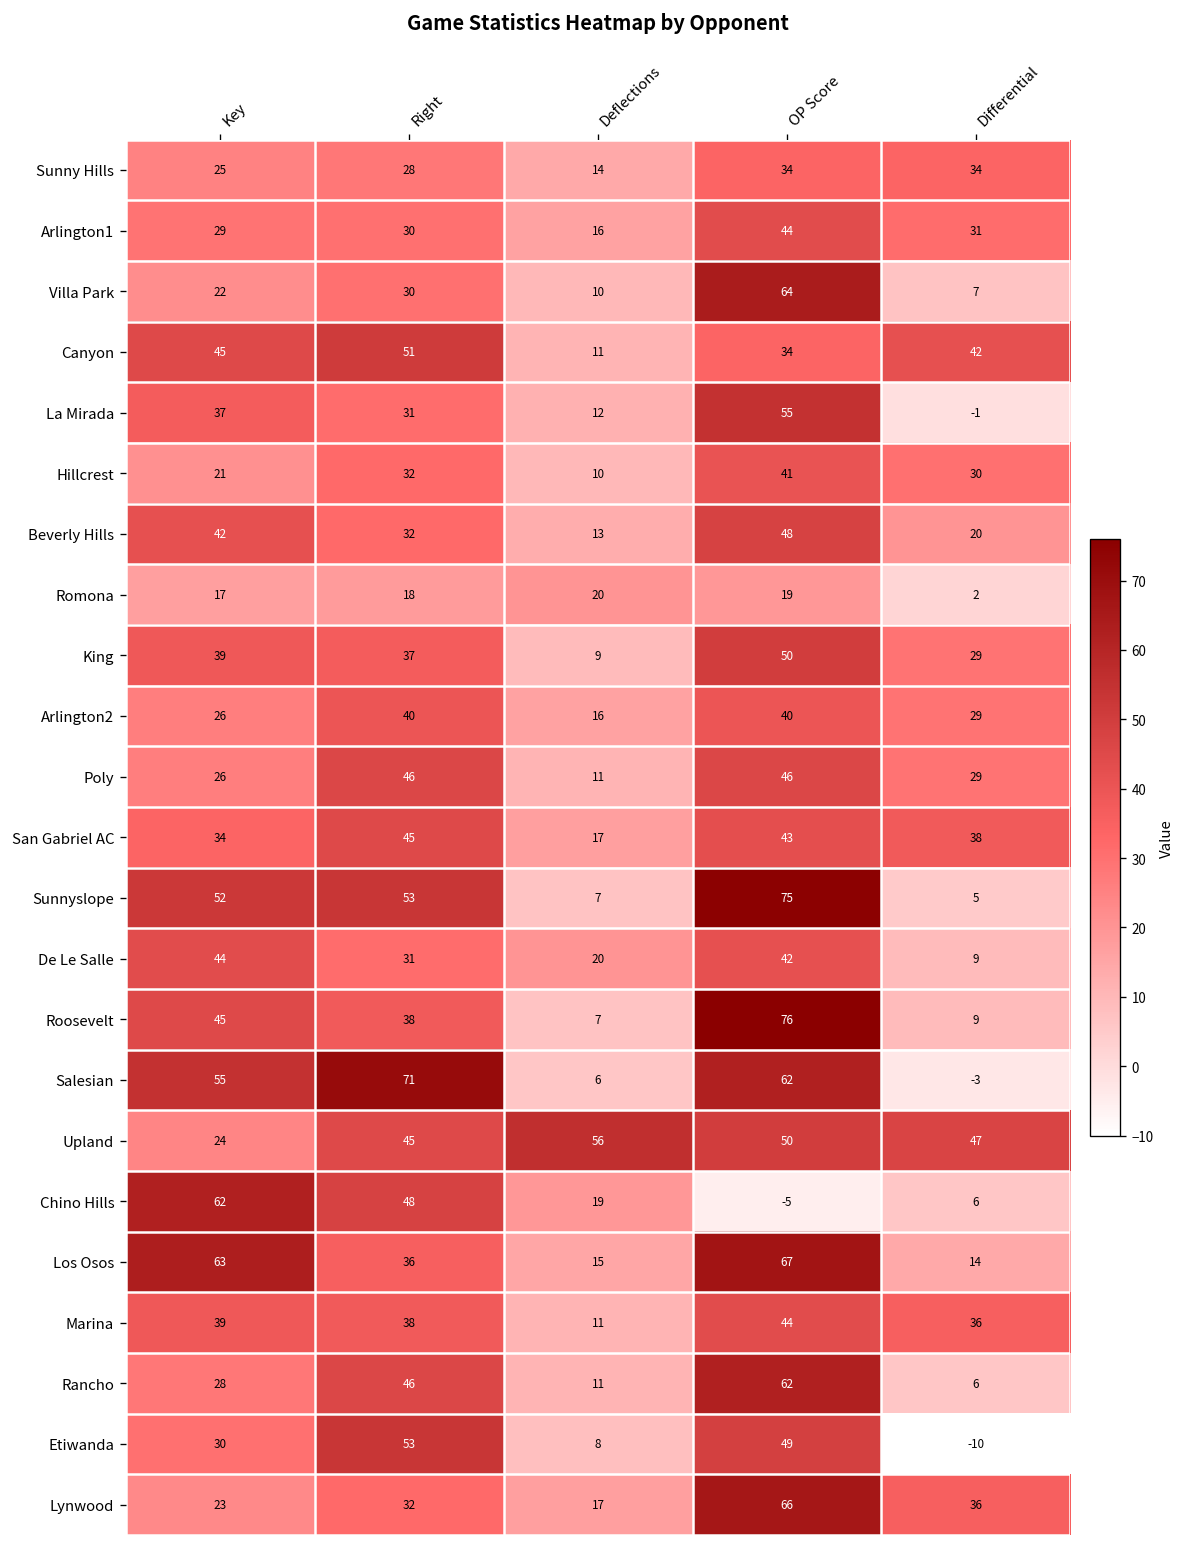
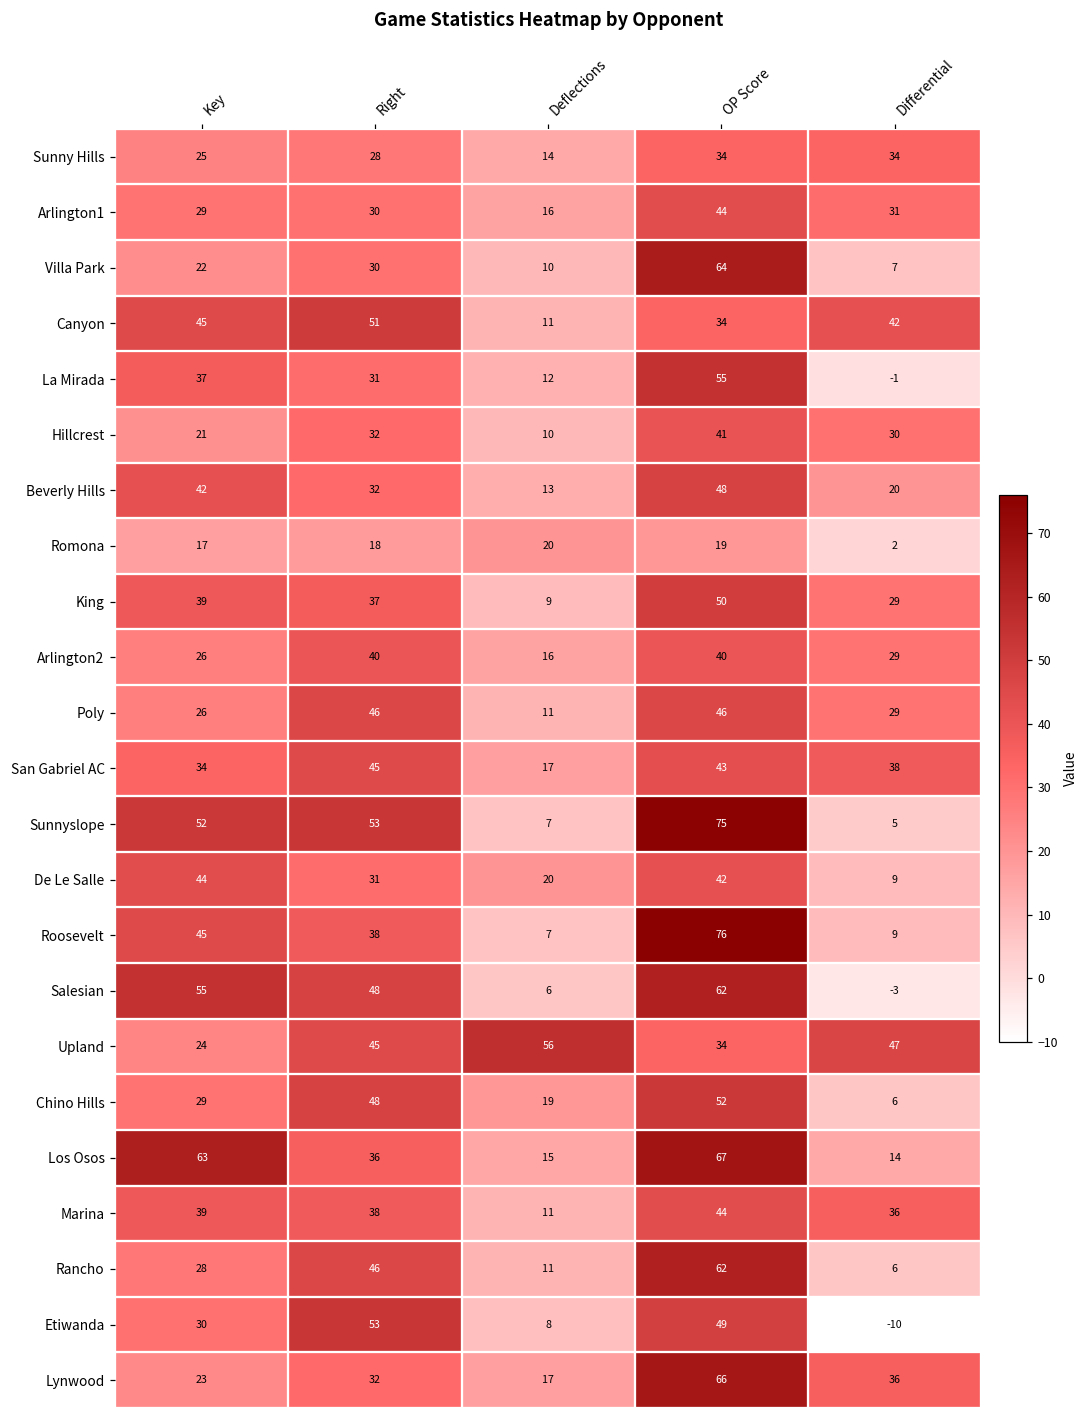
Salesian, Right: 71 -> 48
Upland, OP Score: 50 -> 34
Chino Hills, Key: 62 -> 29
Chino Hills, OP Score: -5 -> 52
